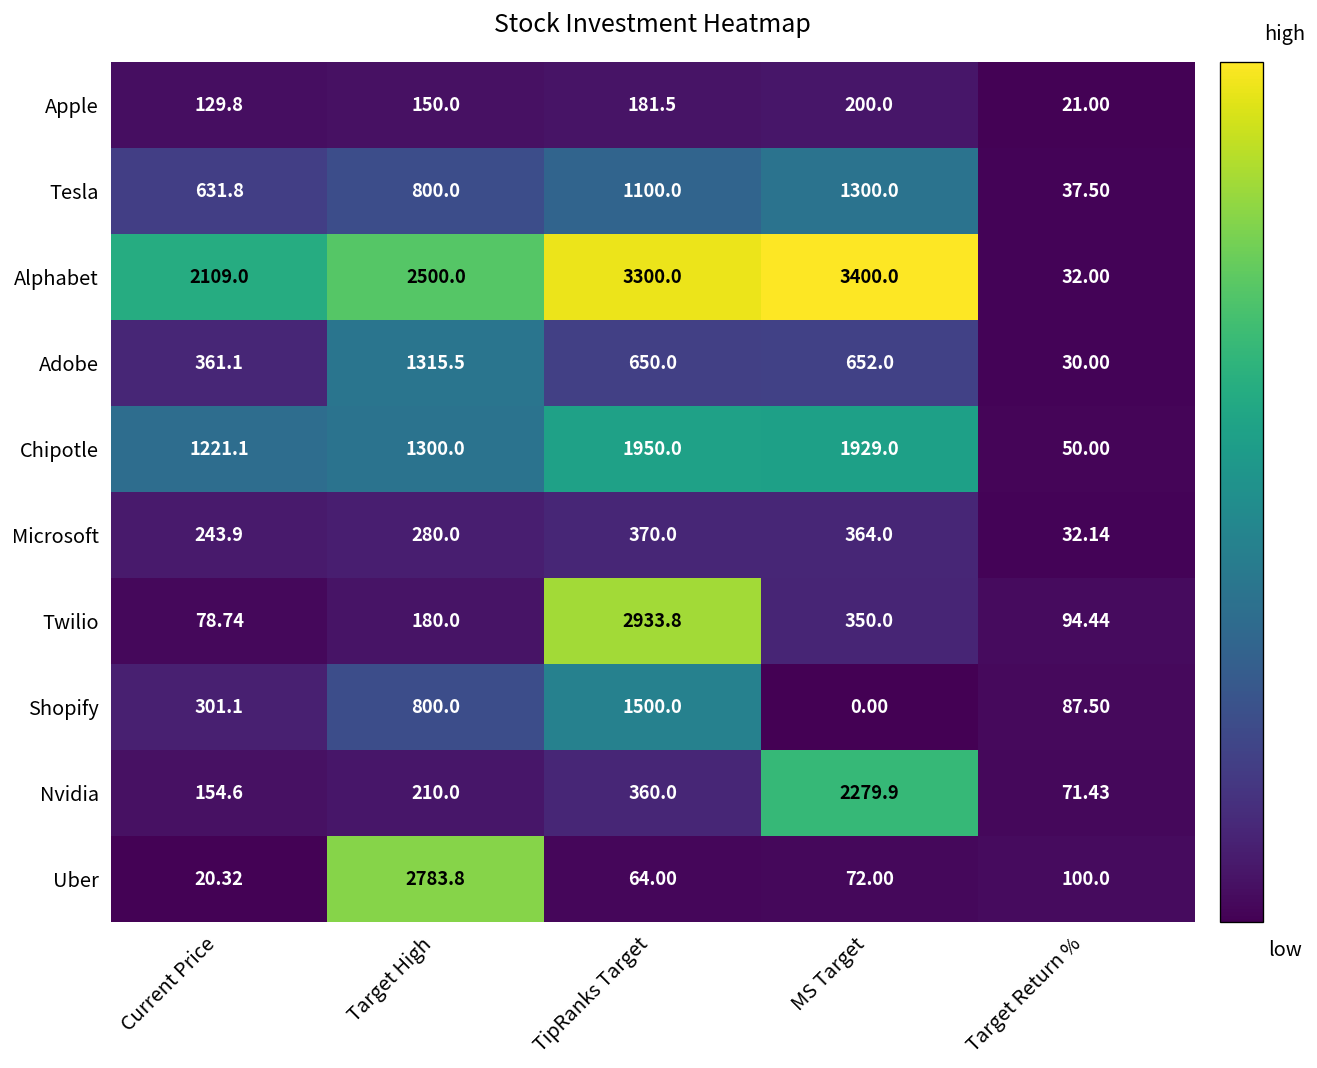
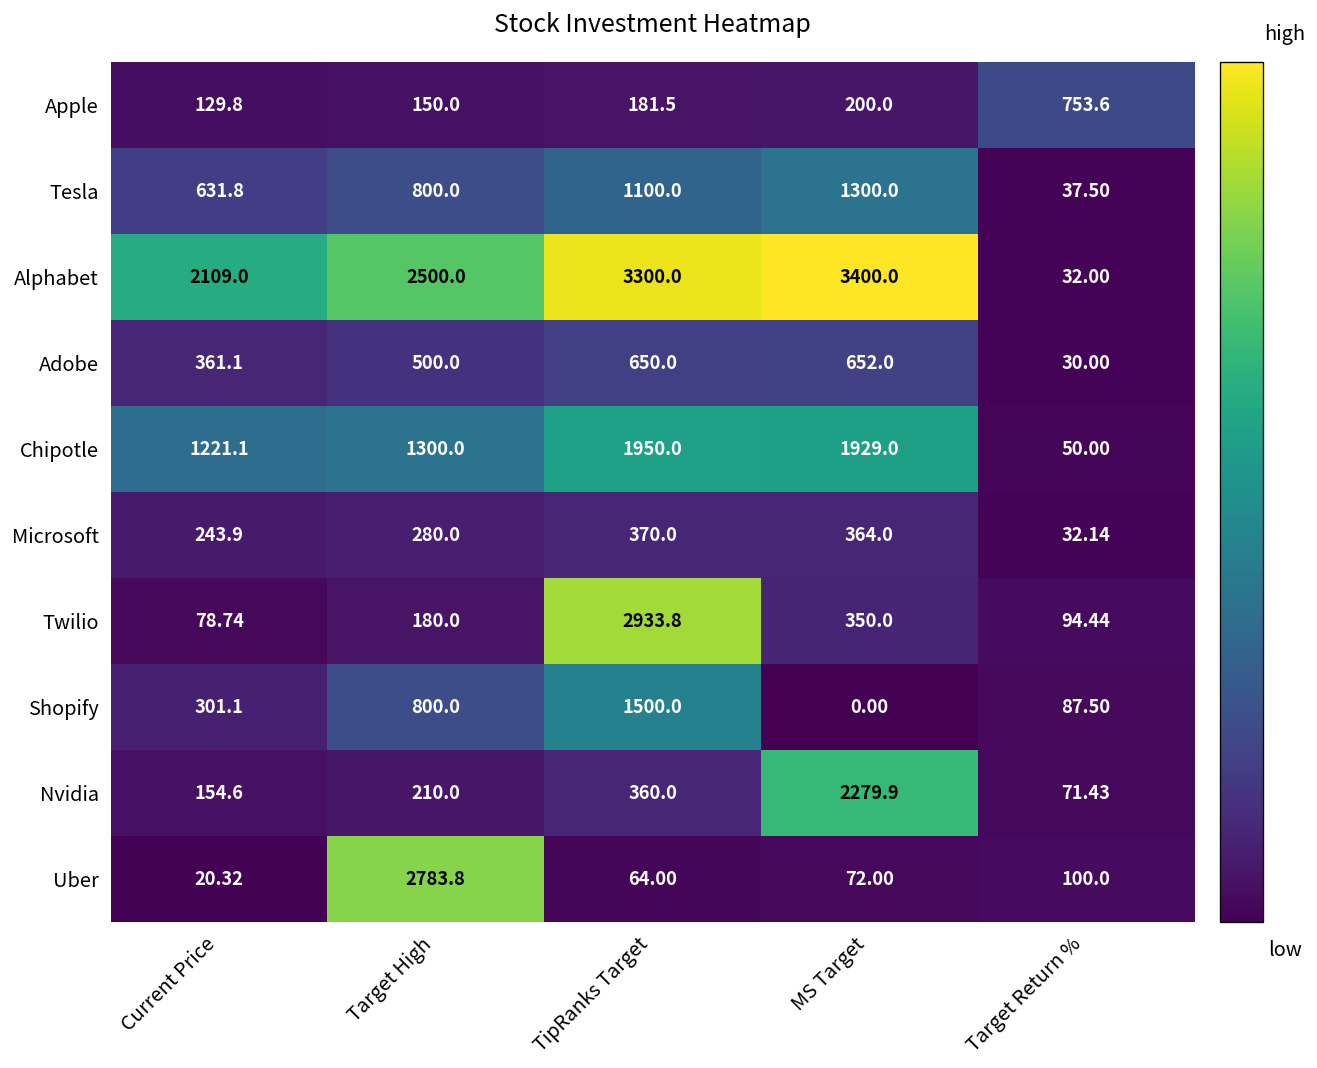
Apple, Target Return %: 21.00 -> 753.6
Adobe, Target High: 1315.5 -> 500.0
